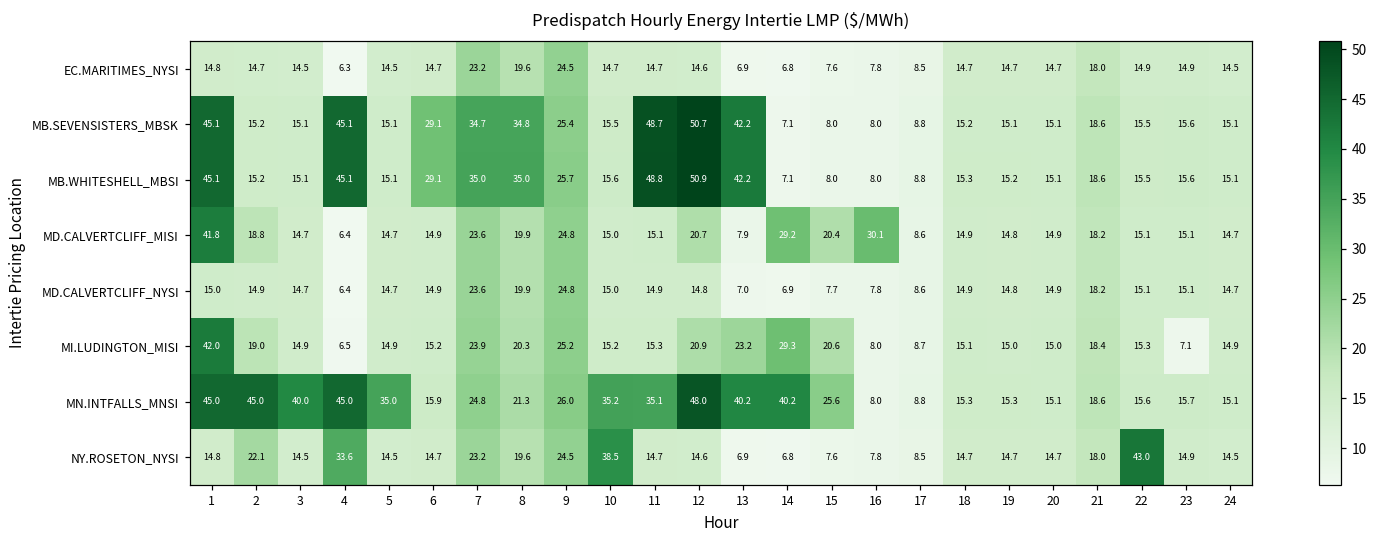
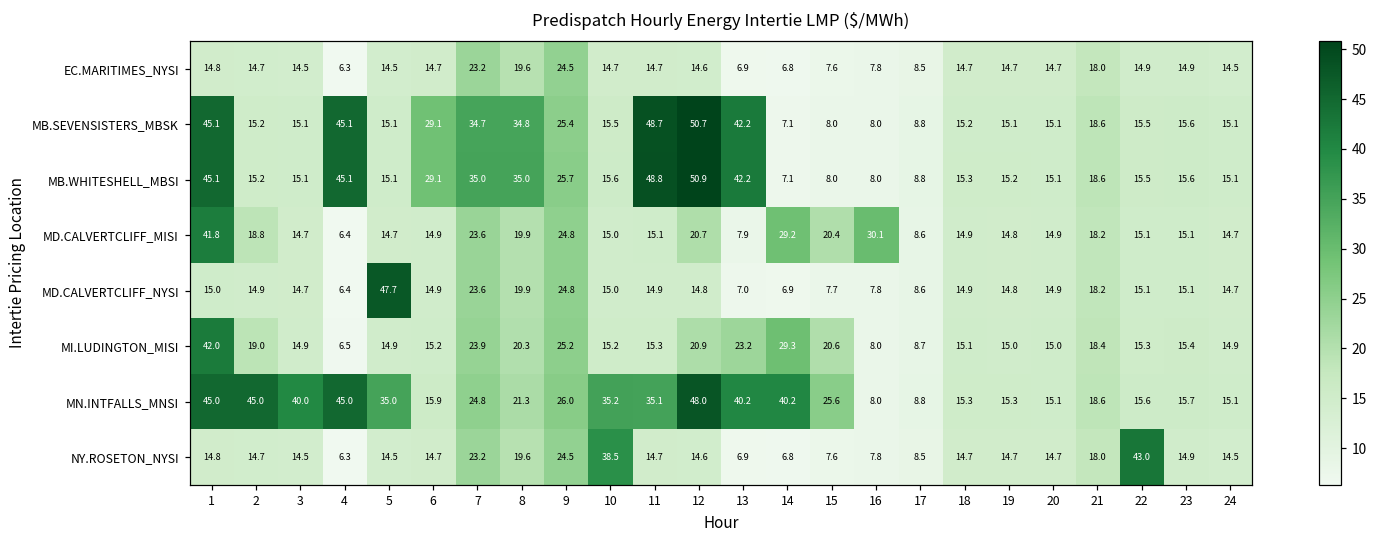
MD.CALVERTCLIFF_NYSI, 5: 14.7 -> 47.7
MI.LUDINGTON_MISI, 23: 7.1 -> 15.4
NY.ROSETON_NYSI, 2: 22.1 -> 14.7
NY.ROSETON_NYSI, 4: 33.6 -> 6.3
